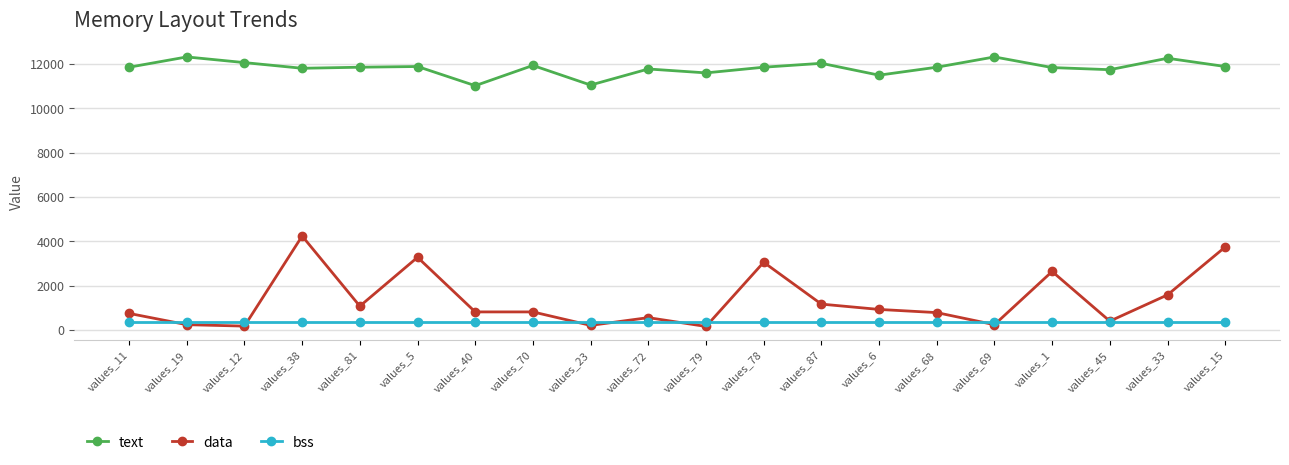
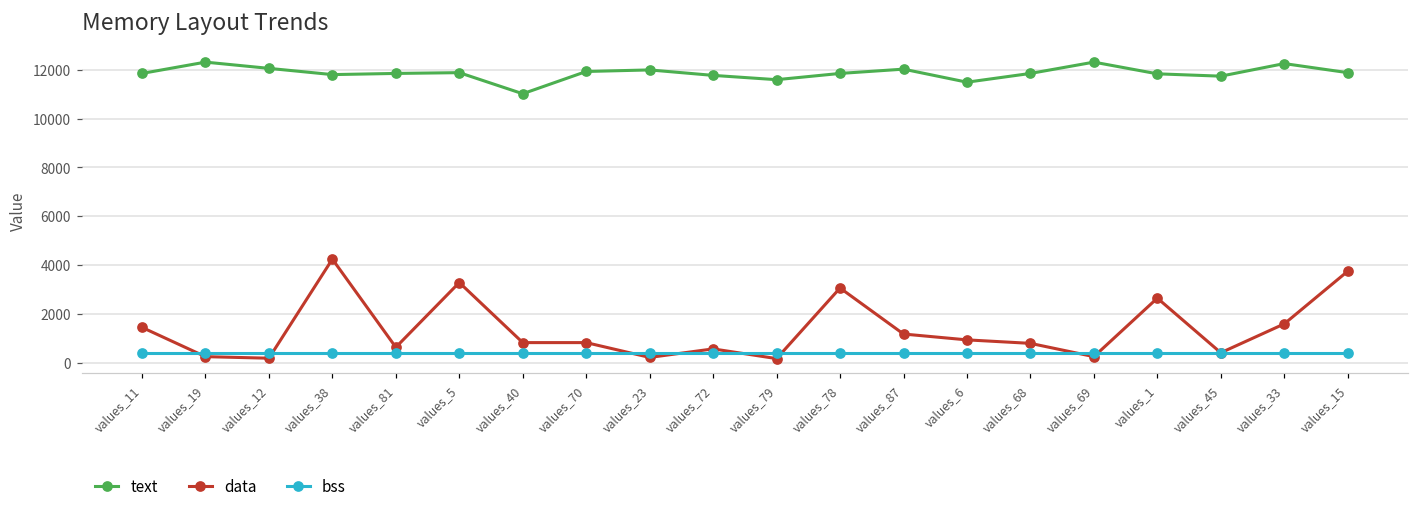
data, values_11: 700 -> 1400
data, values_81: 1100 -> 600
text, values_23: 11100 -> 12000
